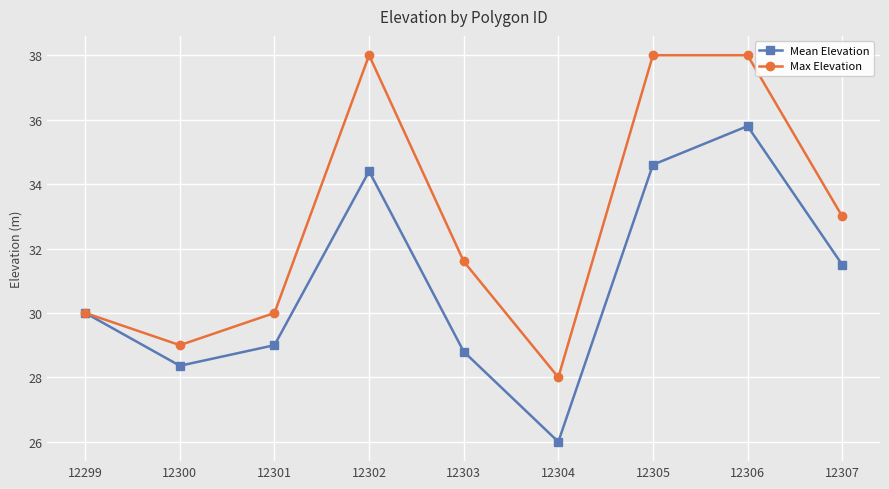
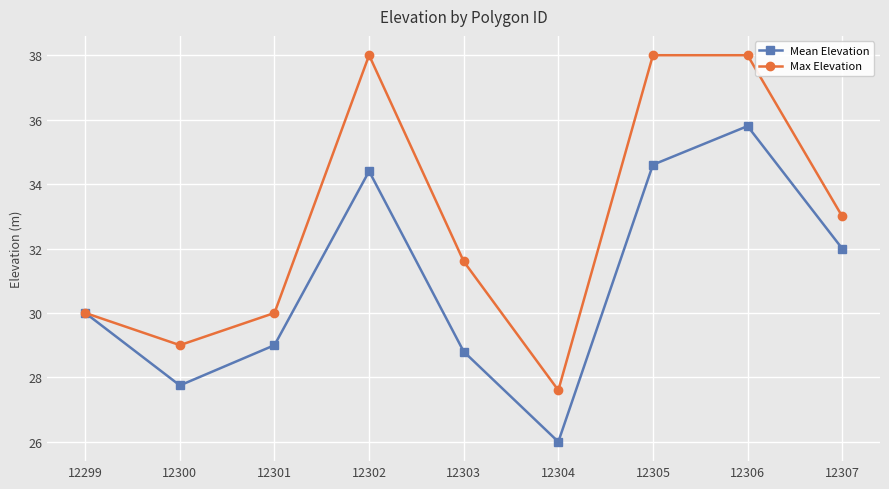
Mean Elevation, 12300: 28.4 -> 27.8
Max Elevation, 12304: 28.0 -> 27.6
Mean Elevation, 12307: 31.5 -> 32.0
